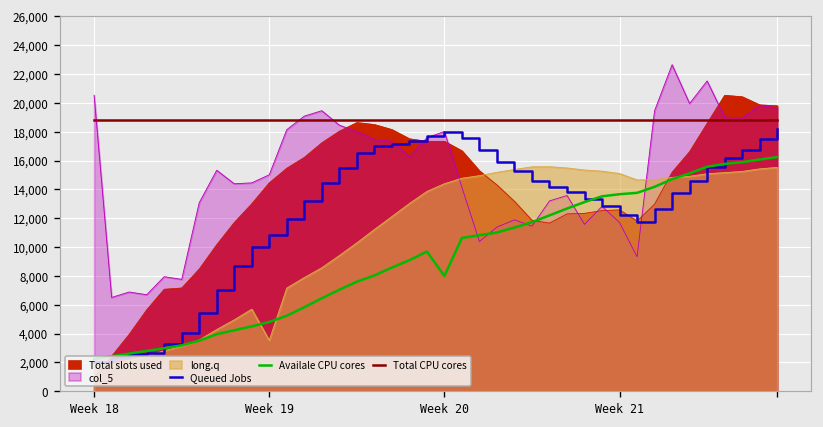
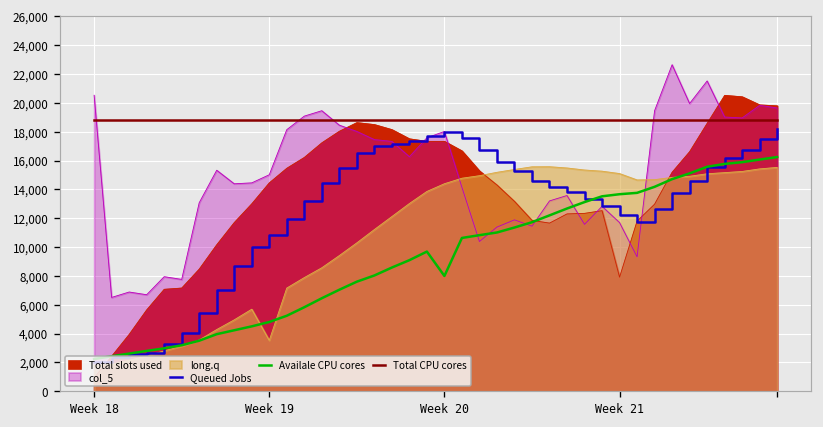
Total slots used, Week 21: 12,600 -> 7,900
